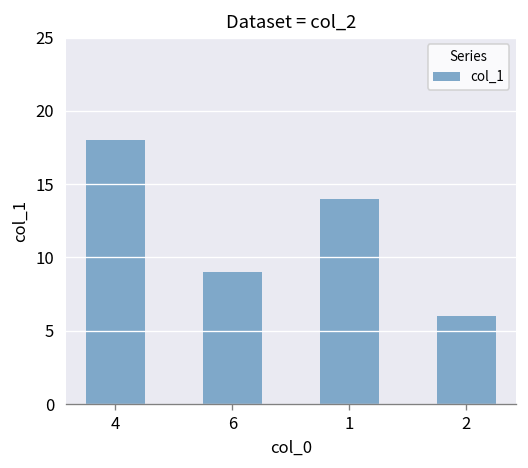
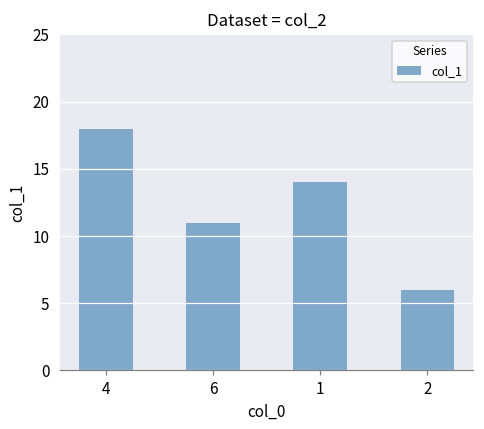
6: 9 -> 11
